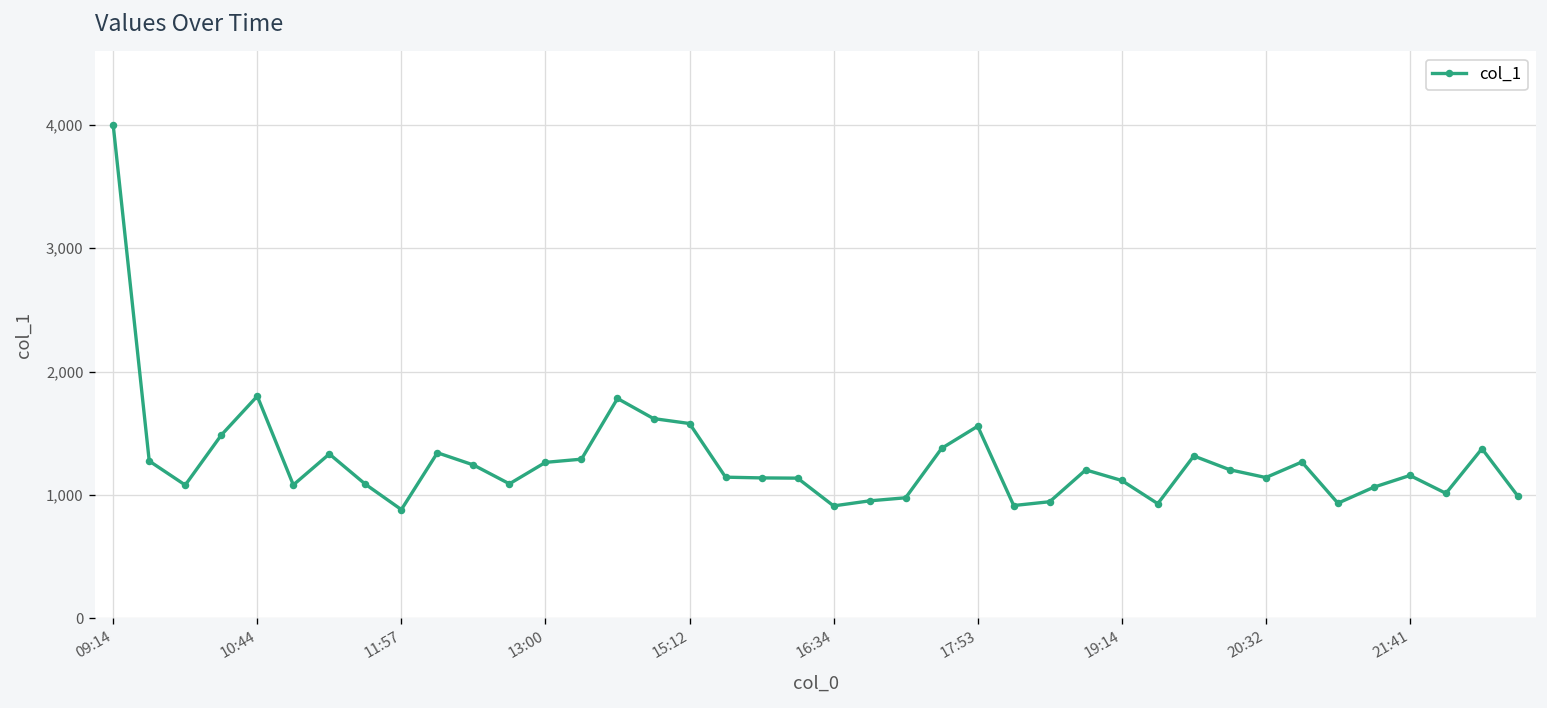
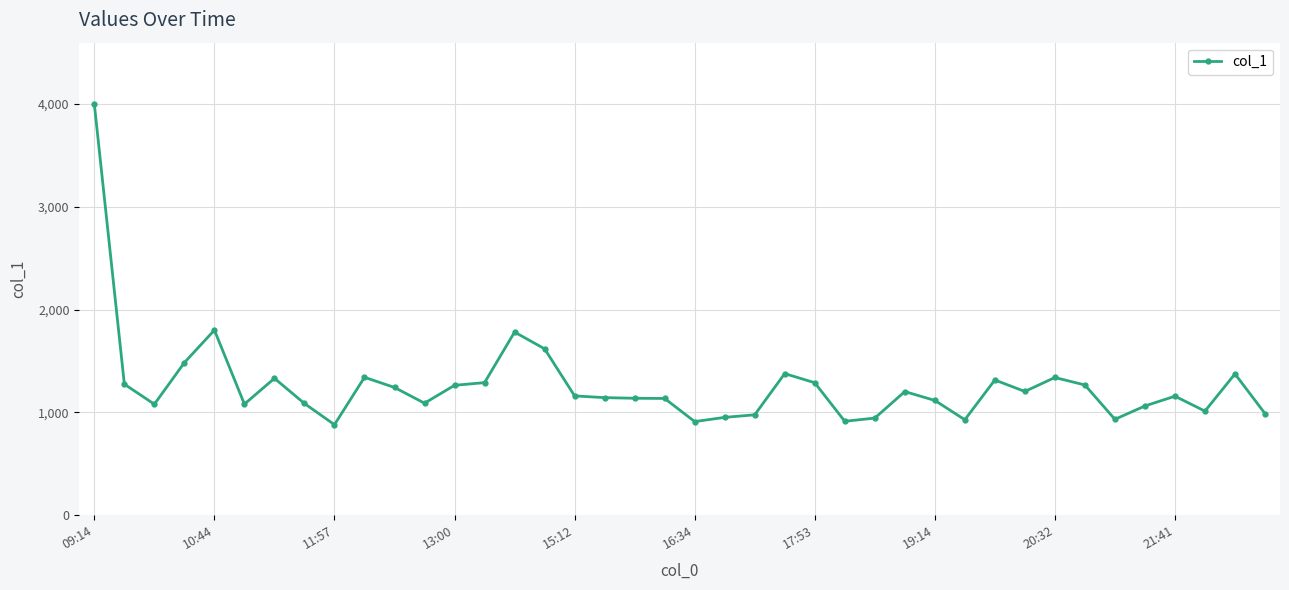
15:12: 1,580 -> 1,160
17:53: 1,560 -> 1,290
20:32: 1,140 -> 1,340
